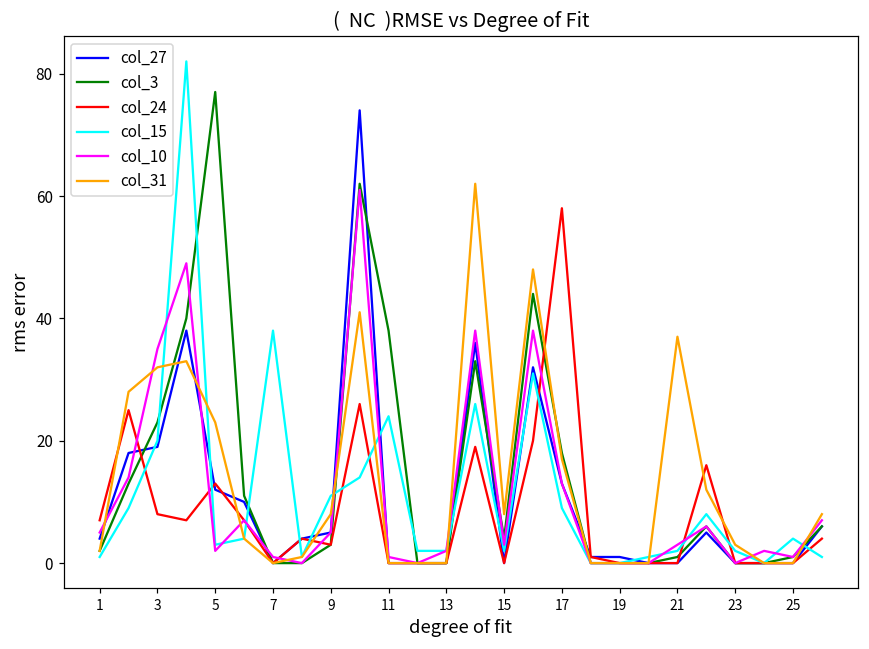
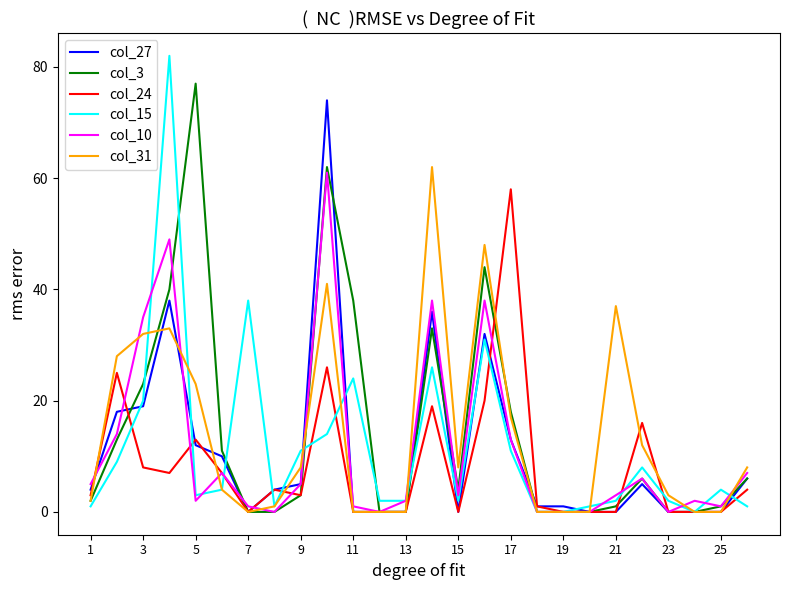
col_24, 1: 7 -> 3
col_15, 17: 9 -> 11
